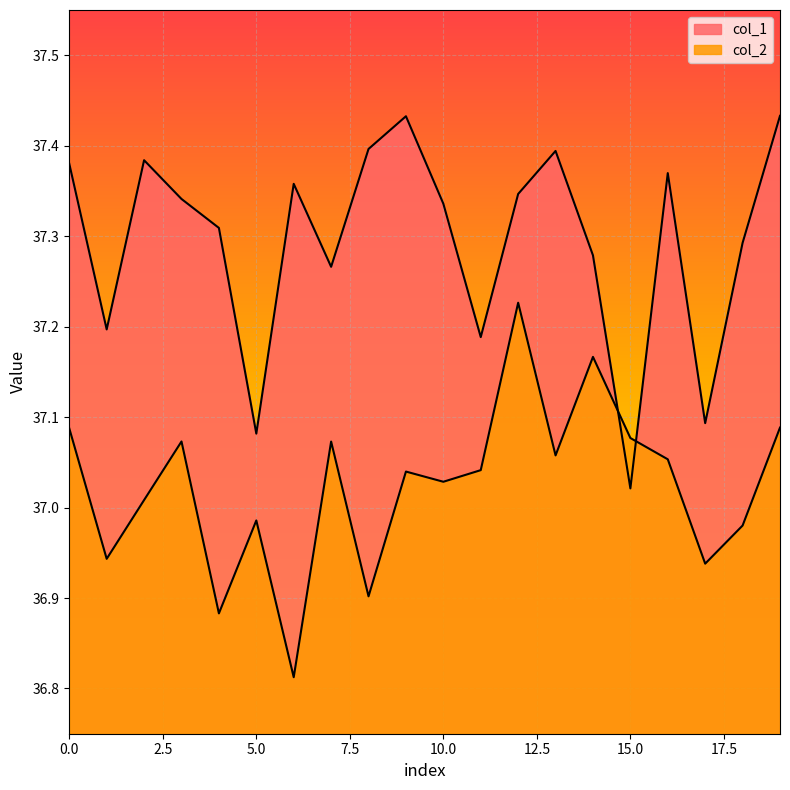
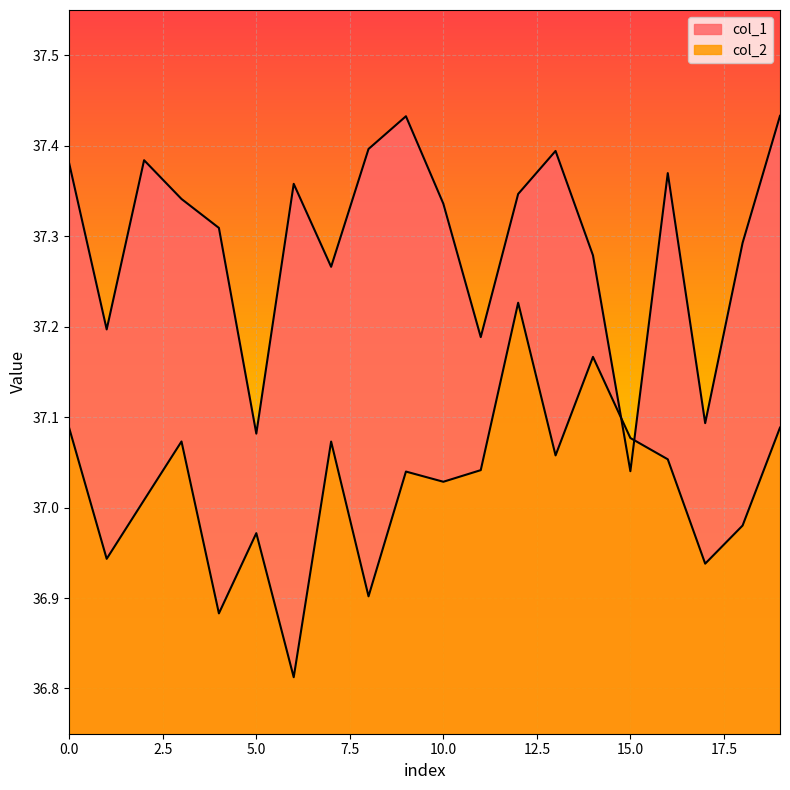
col_2, 5.0: 36.99 -> 36.97
col_1, 15.0: 37.02 -> 37.04
